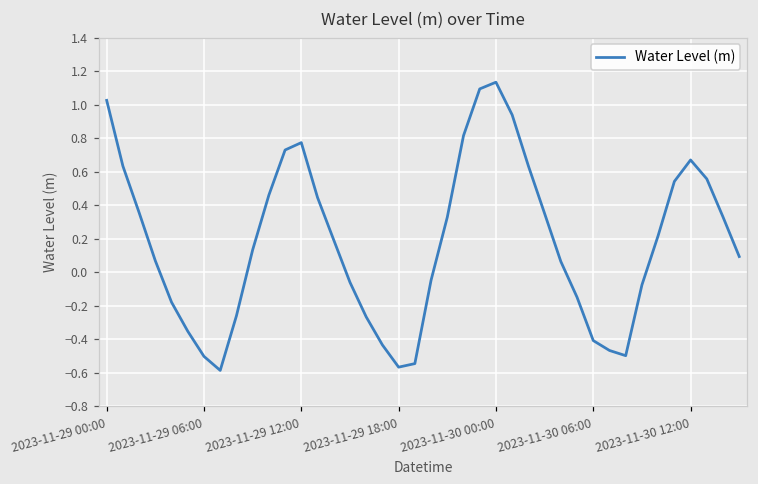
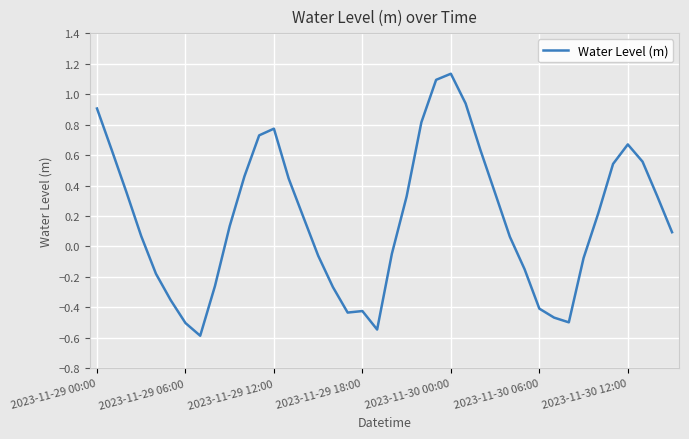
2023-11-29 00:00: 1.03 -> 0.91
2023-11-29 18:00: -0.57 -> -0.42
